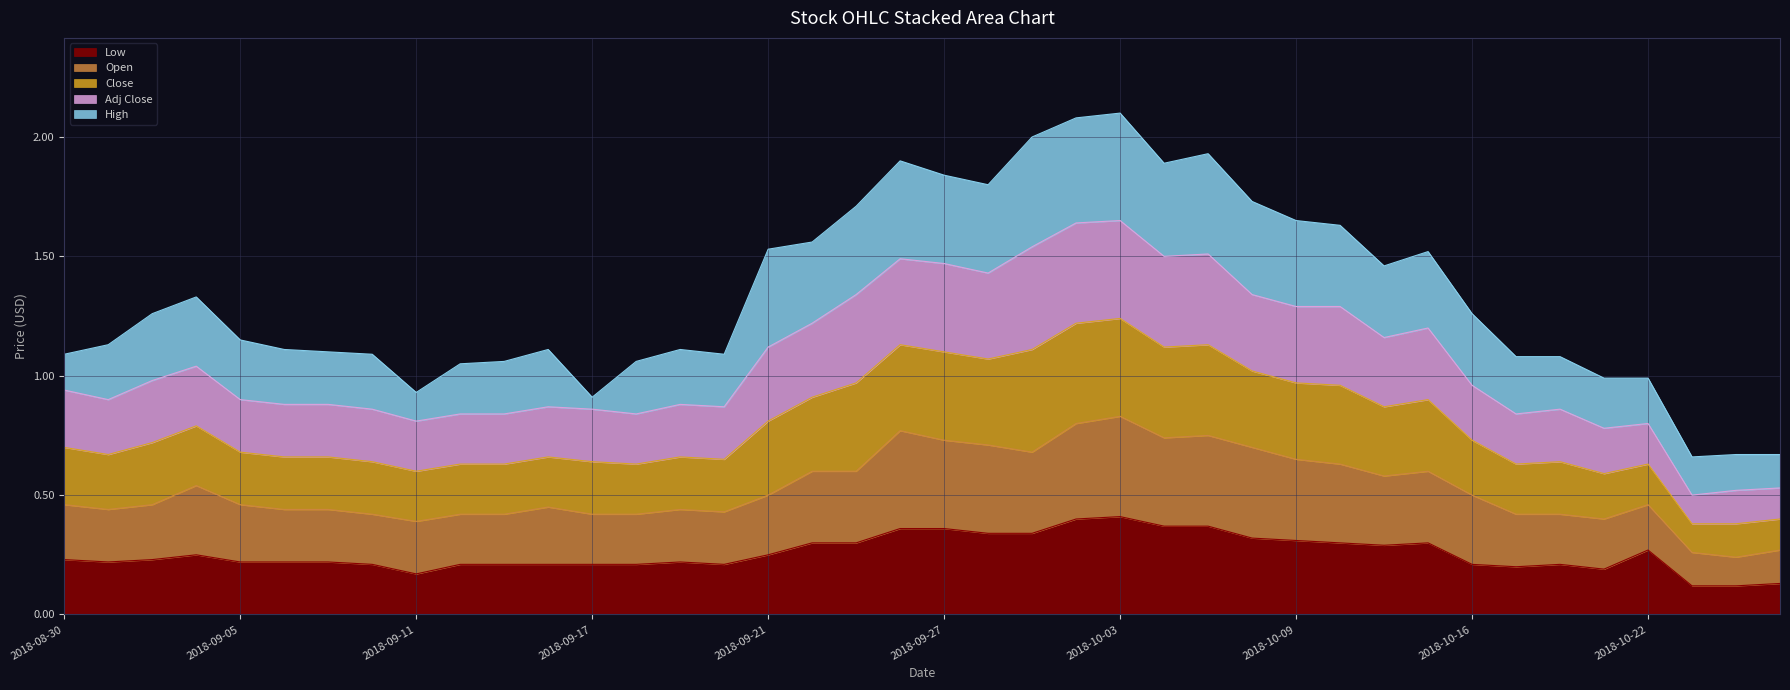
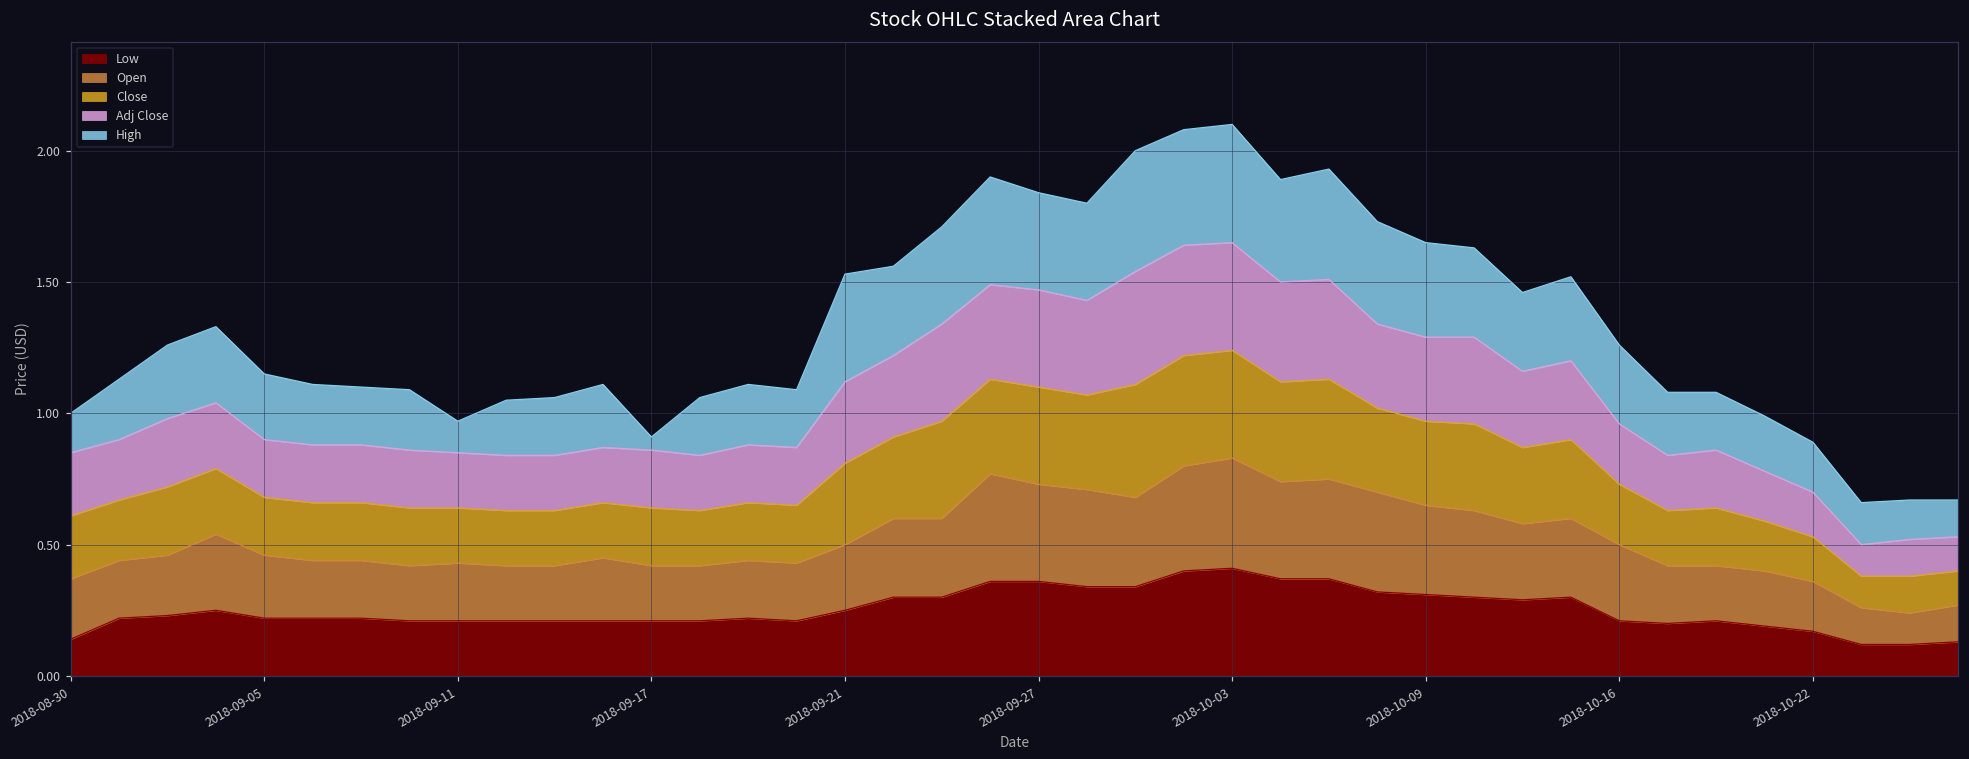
Low, 2018-08-30: 0.23 -> 0.14
Low, 2018-09-11: 0.17 -> 0.21
Low, 2018-10-22: 0.27 -> 0.17
